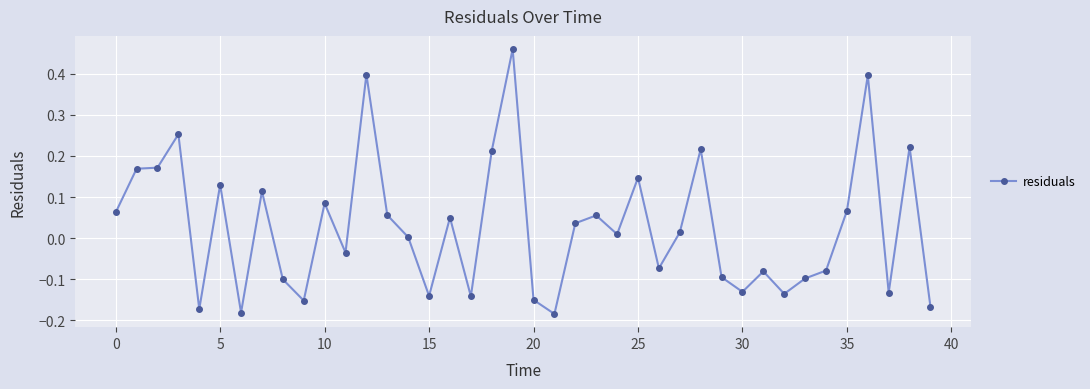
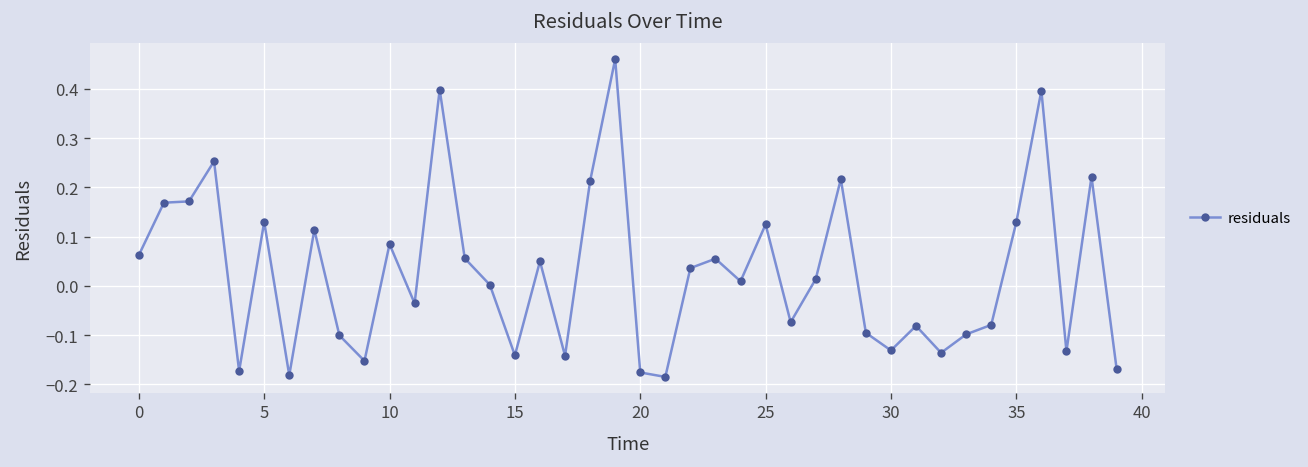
20: -0.15 -> -0.18
25: 0.15 -> 0.12
35: 0.07 -> 0.13
